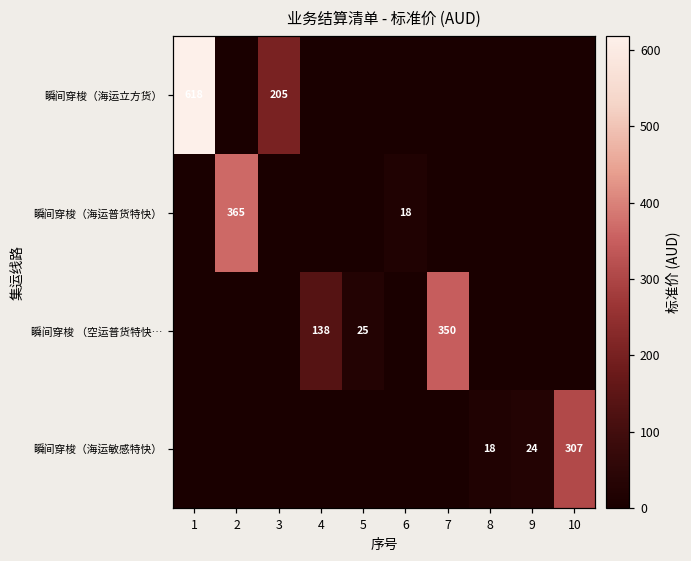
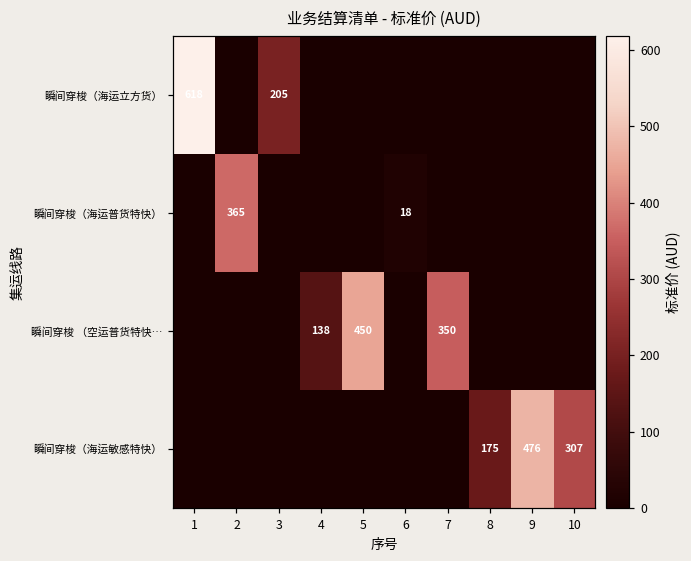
瞬间穿梭 （空运普货特快…, 5: 25 -> 450
瞬间穿梭（海运敏感特快）, 8: 18 -> 175
瞬间穿梭（海运敏感特快）, 9: 24 -> 476
